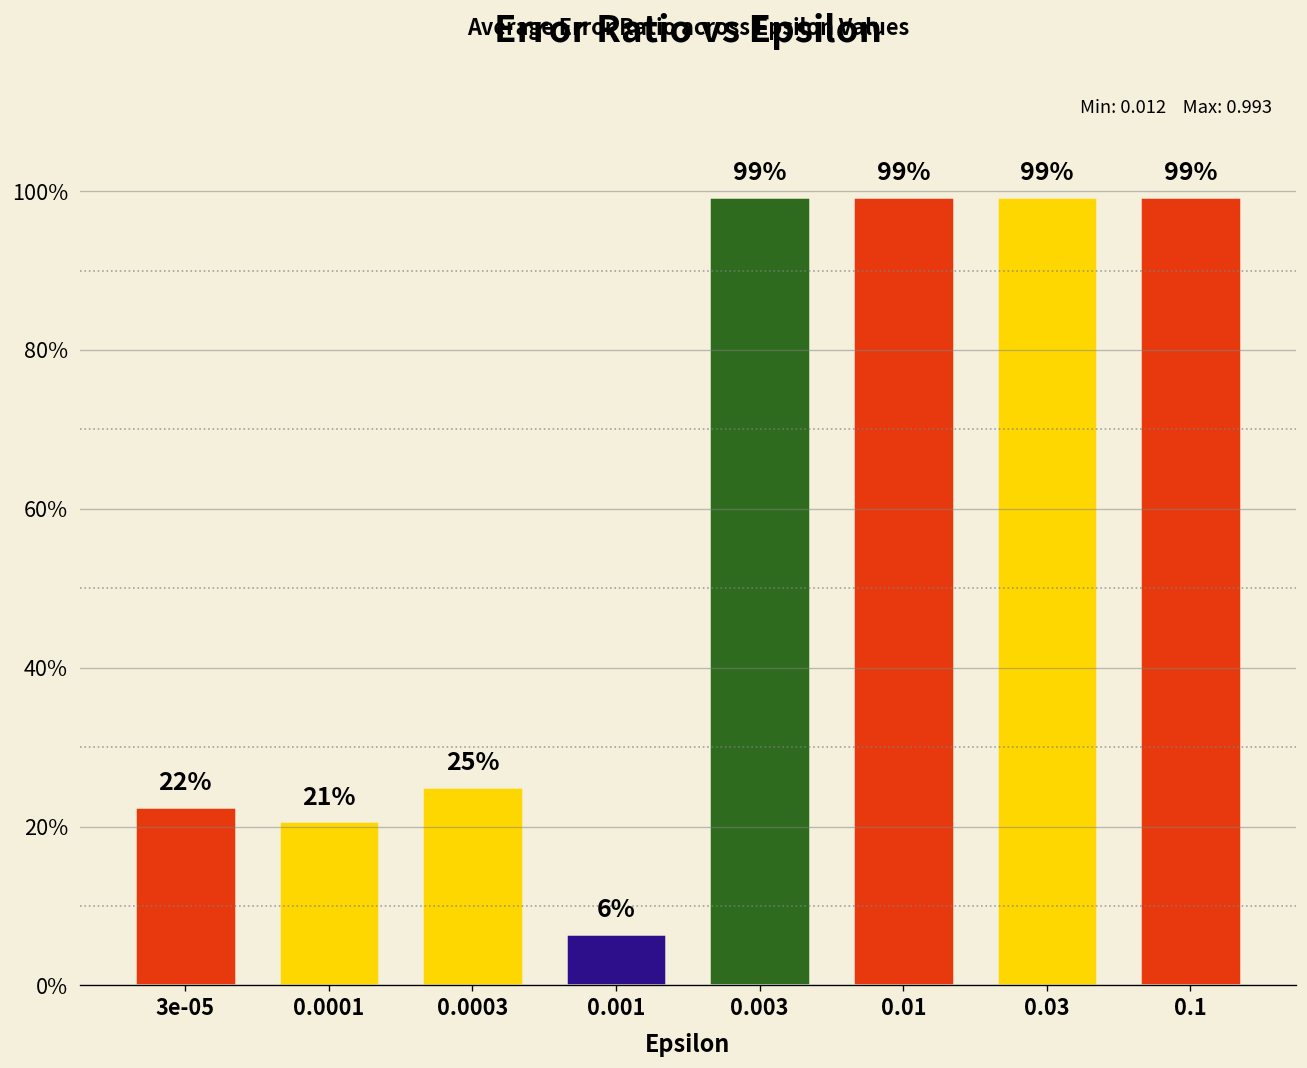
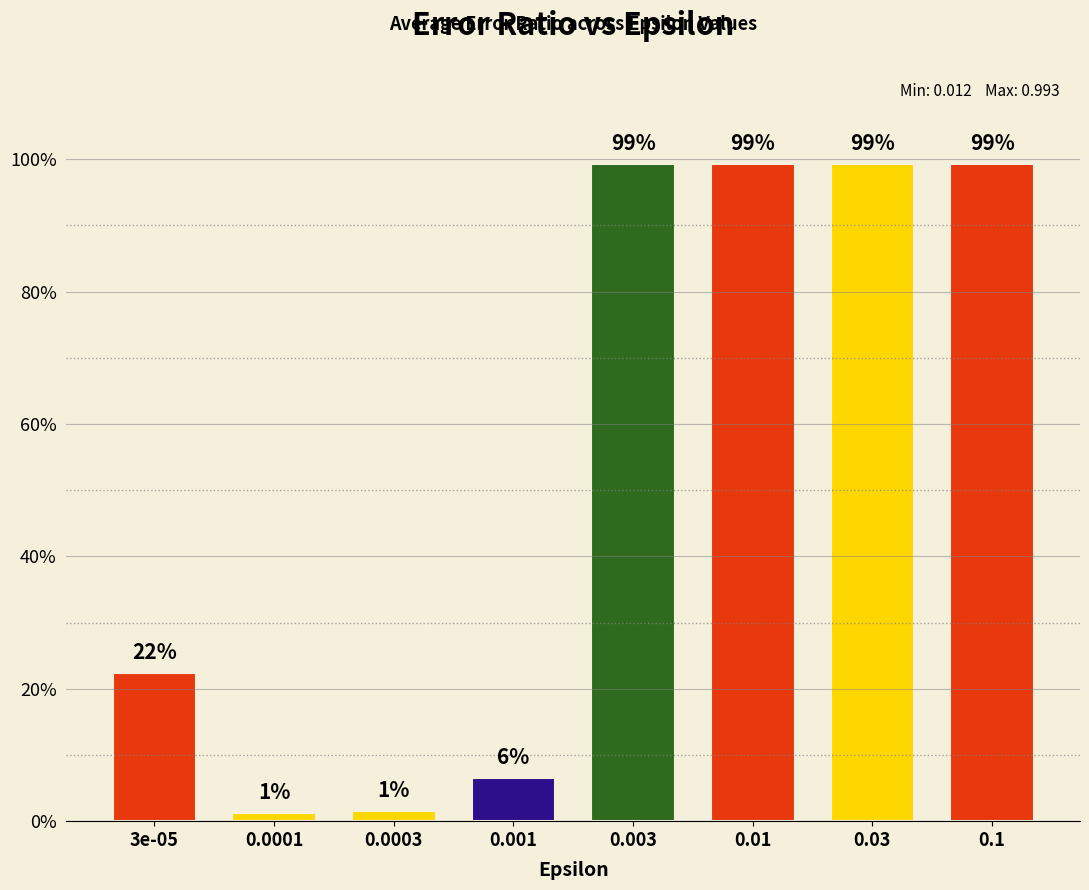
0.0001: 21% -> 1%
0.0003: 25% -> 1%
